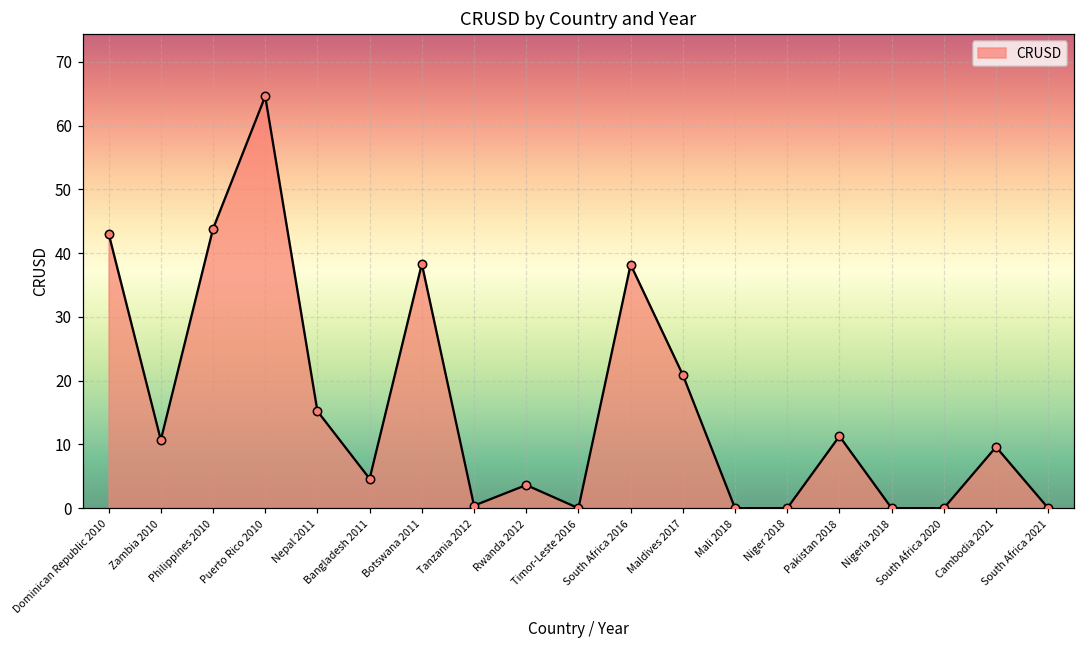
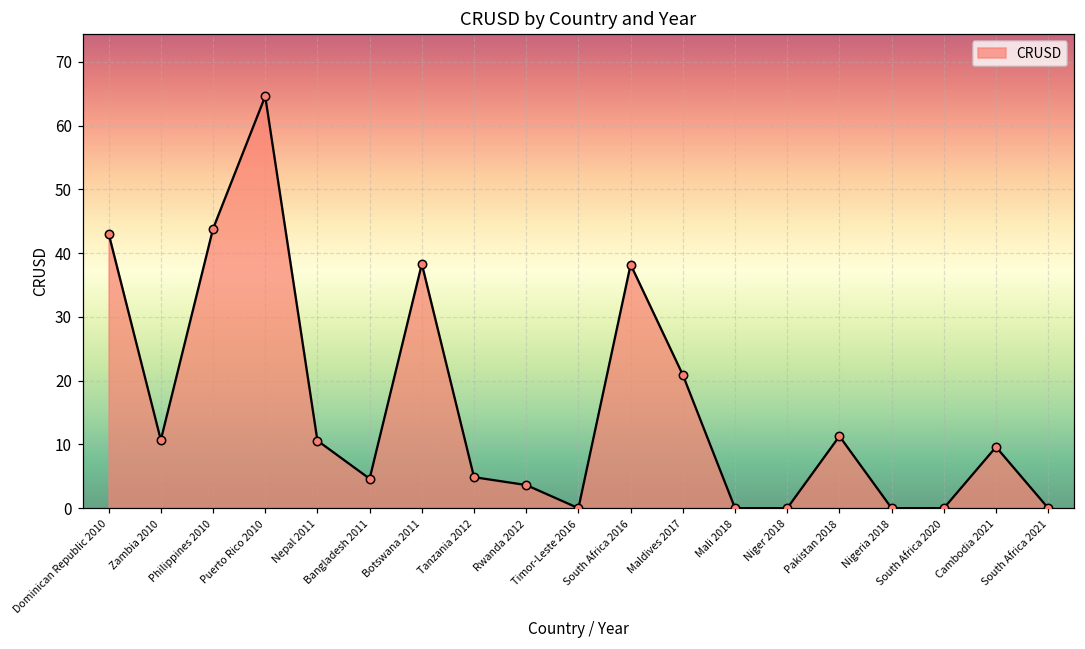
Nepal 2011: 15 -> 11
Tanzania 2012: 0 -> 5
